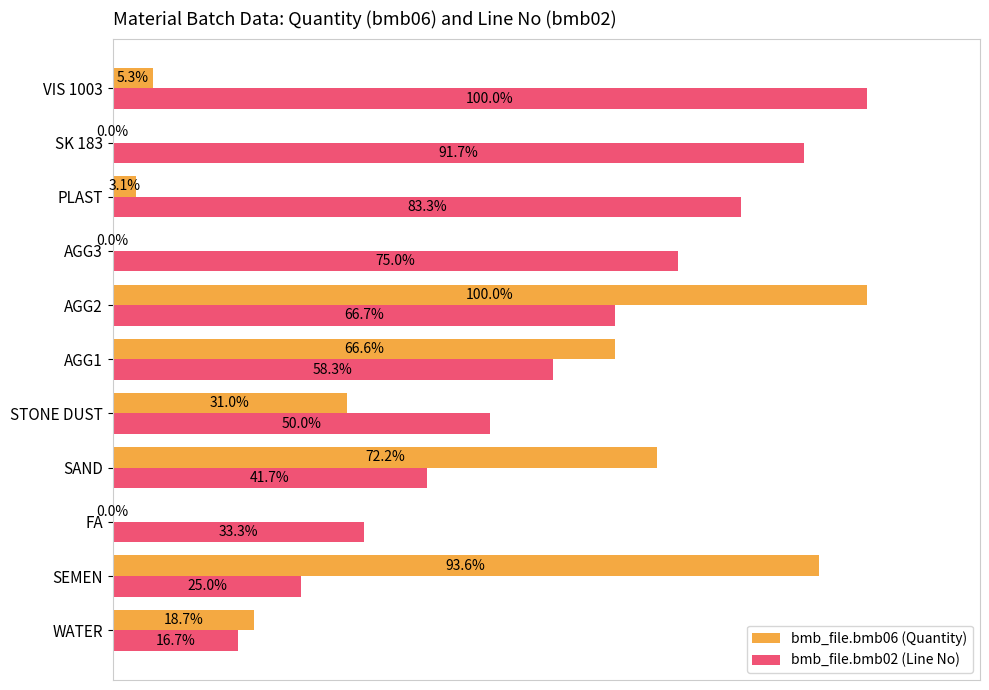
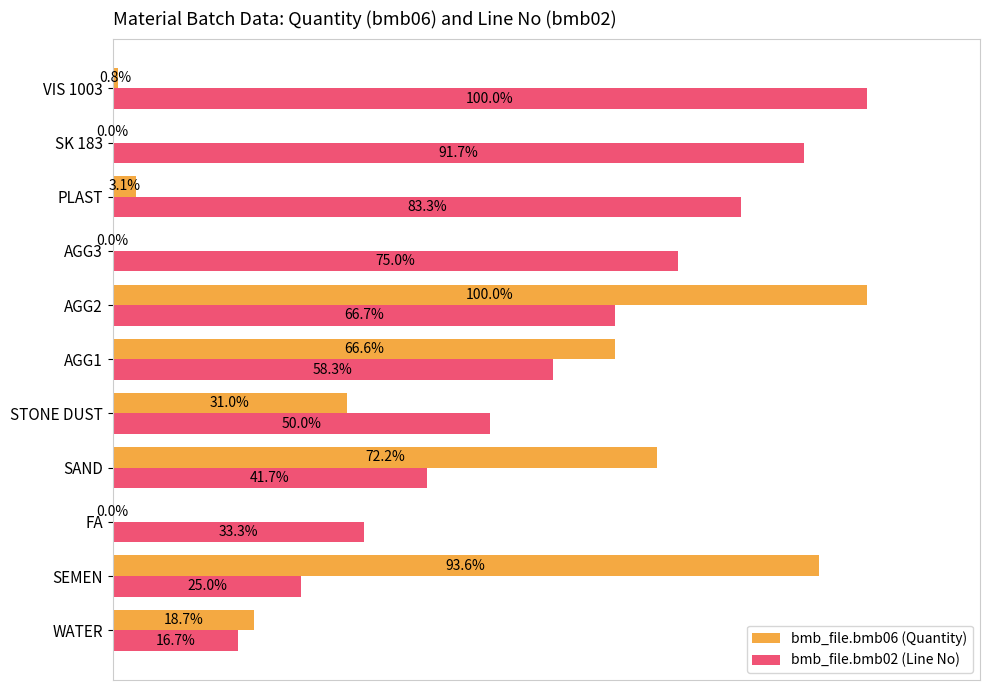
bmb_file.bmb06 (Quantity), VIS 1003: 5.3% -> 0.8%
